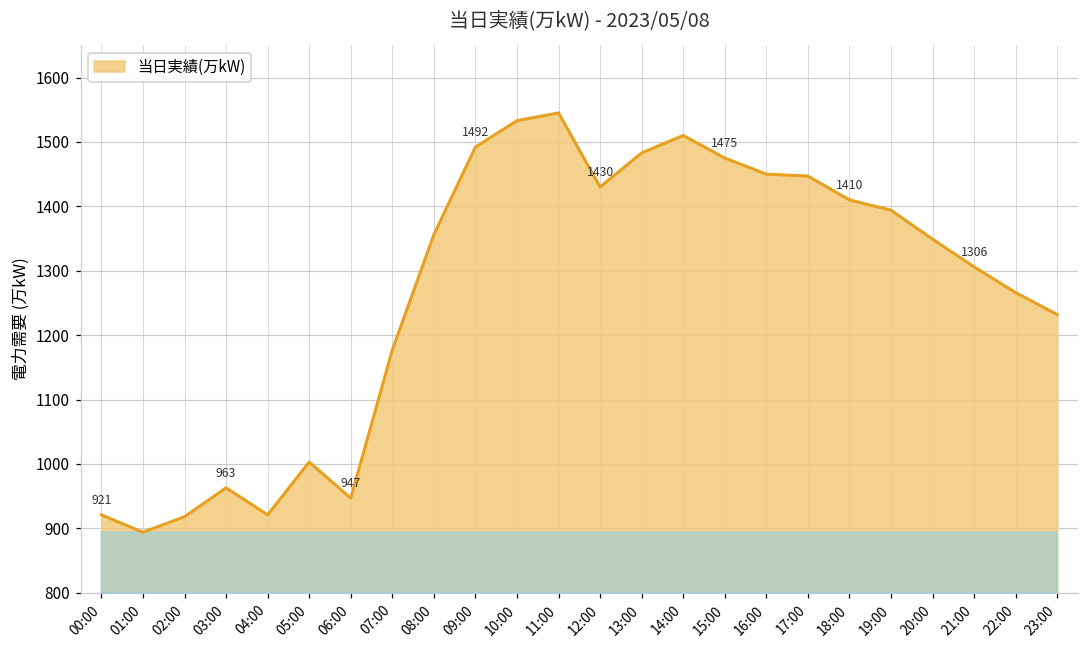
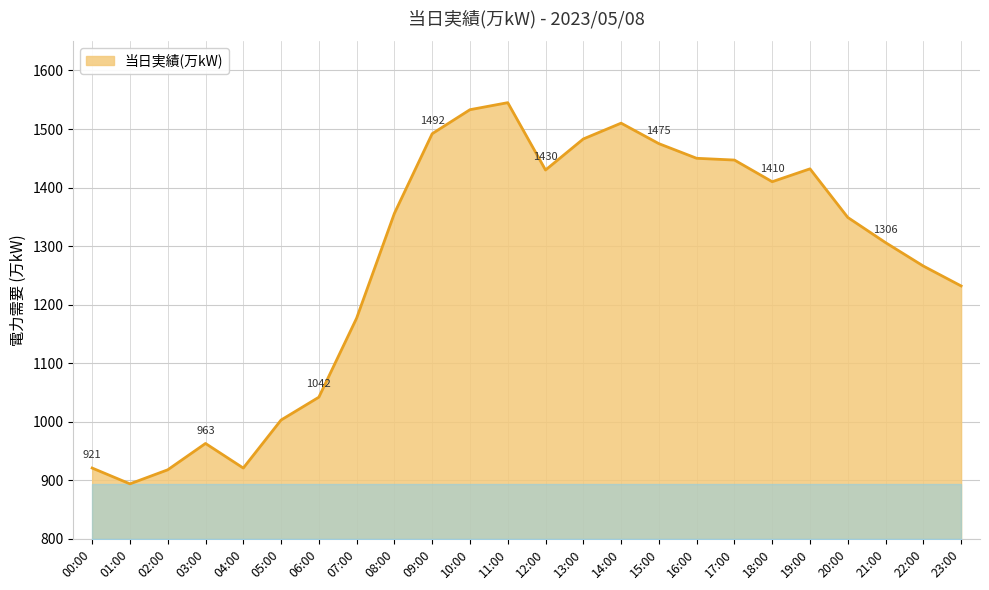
当日実績(万kW), 06:00: 947 -> 1042
当日実績(万kW), 19:00: 1390 -> 1430
